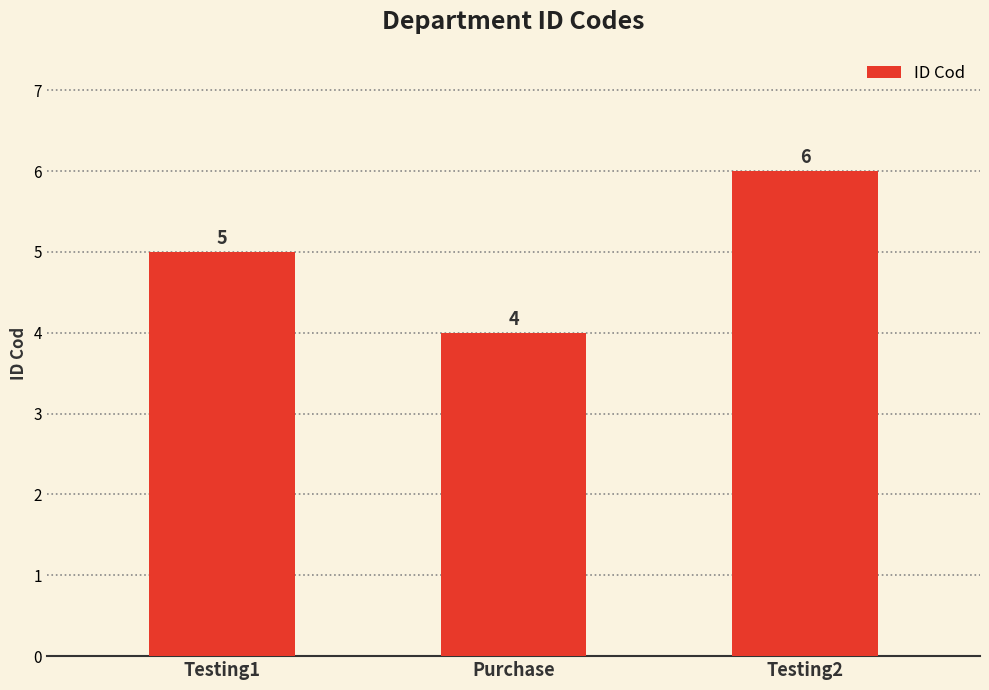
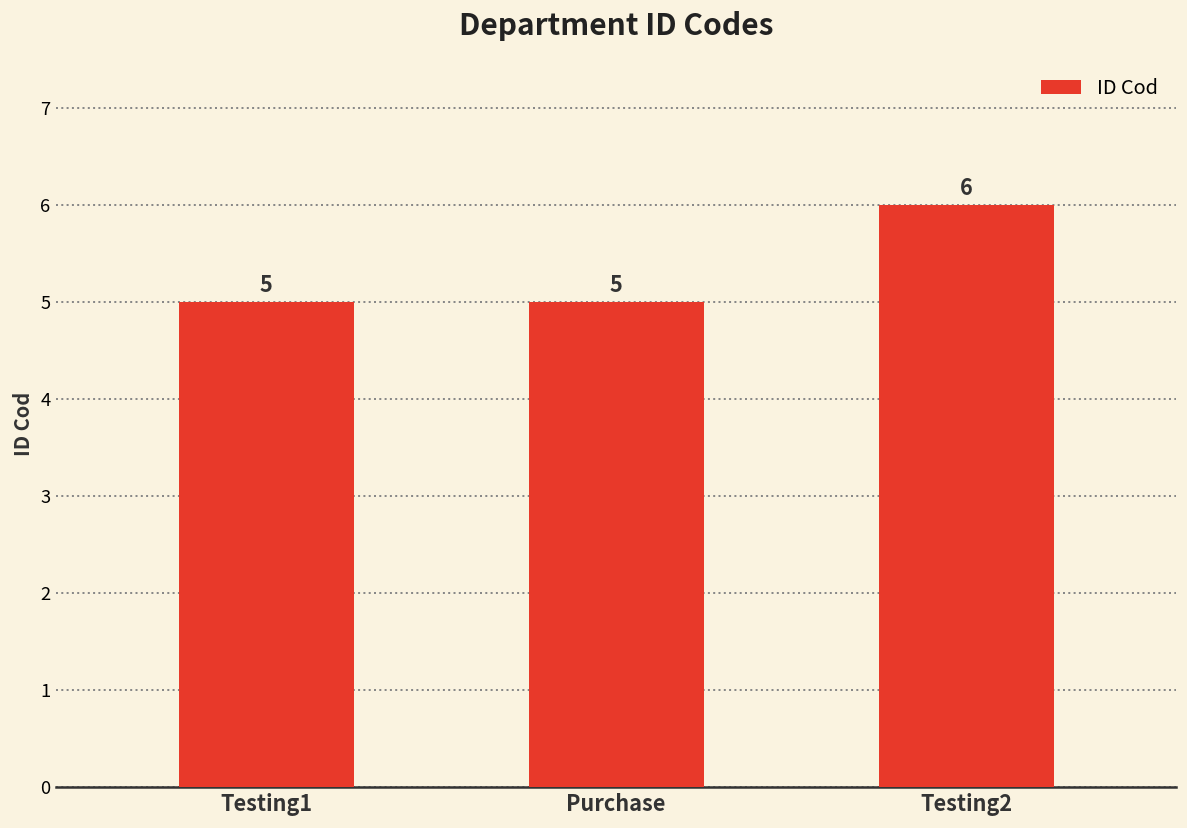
Purchase: 4 -> 5
